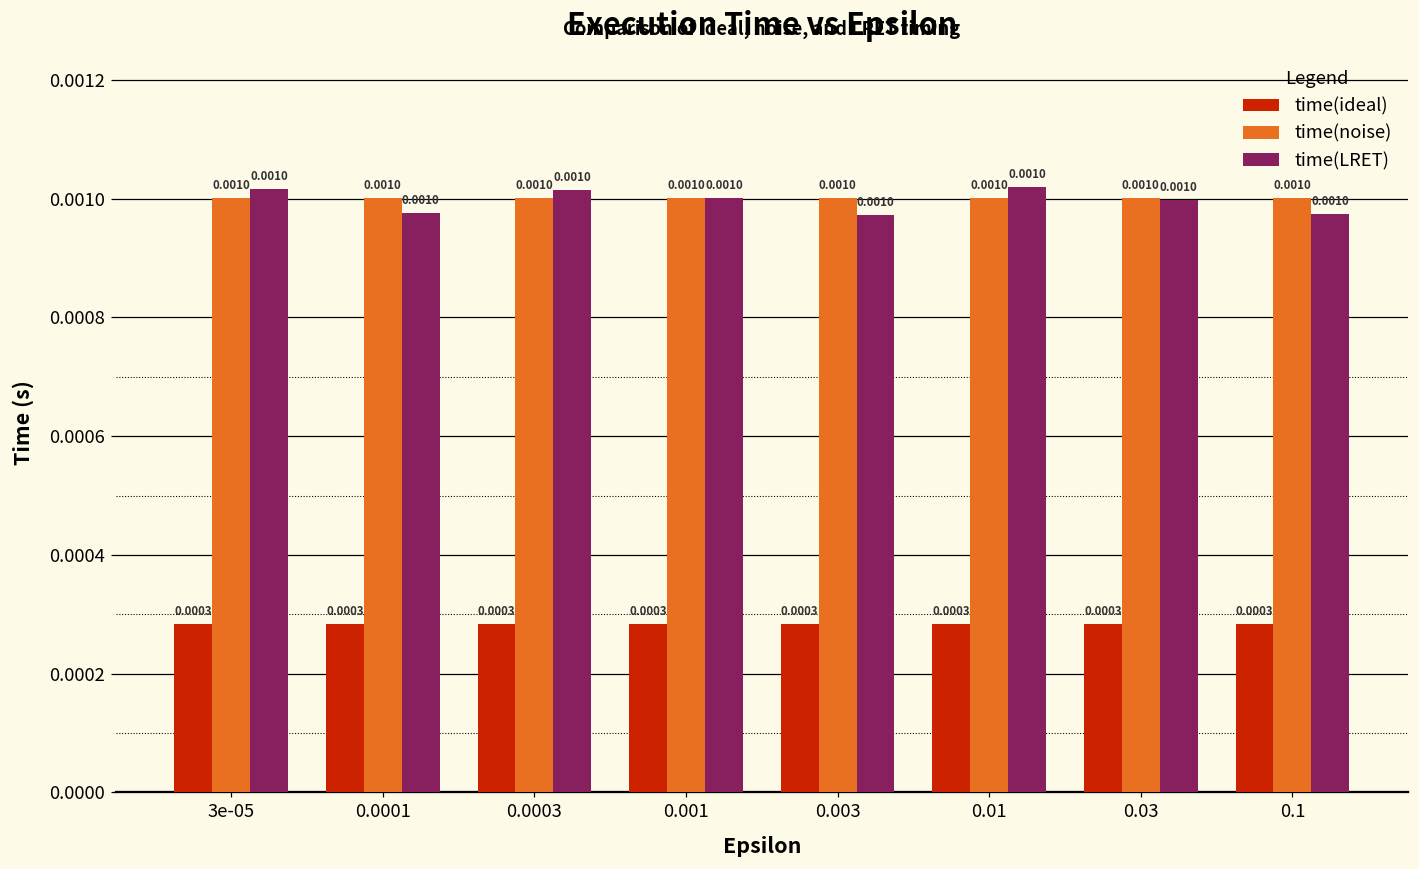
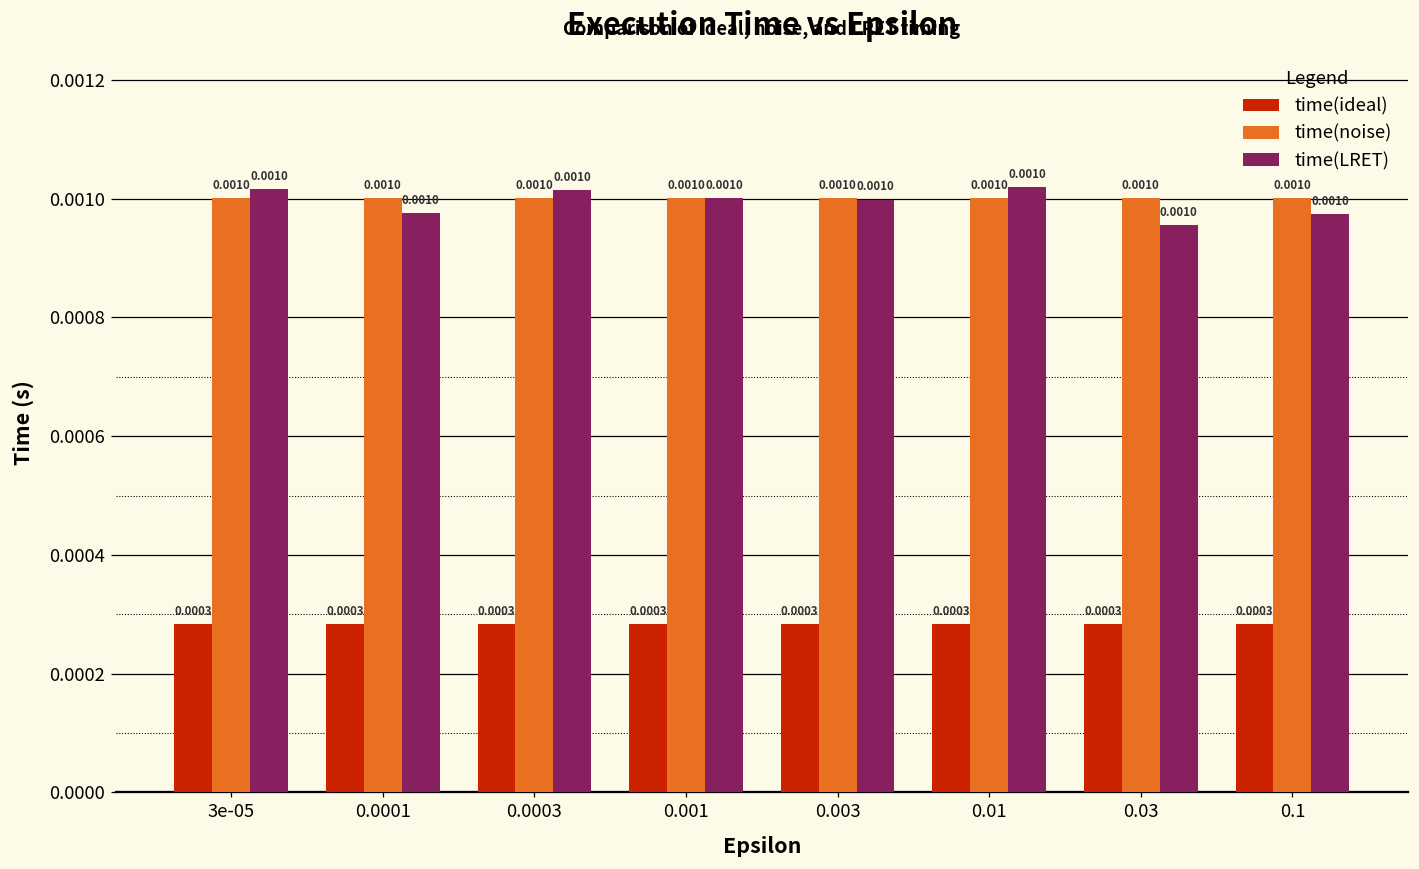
time(LRET), 0.003: 0.00097 -> 0.00100
time(LRET), 0.03: 0.00100 -> 0.00096
